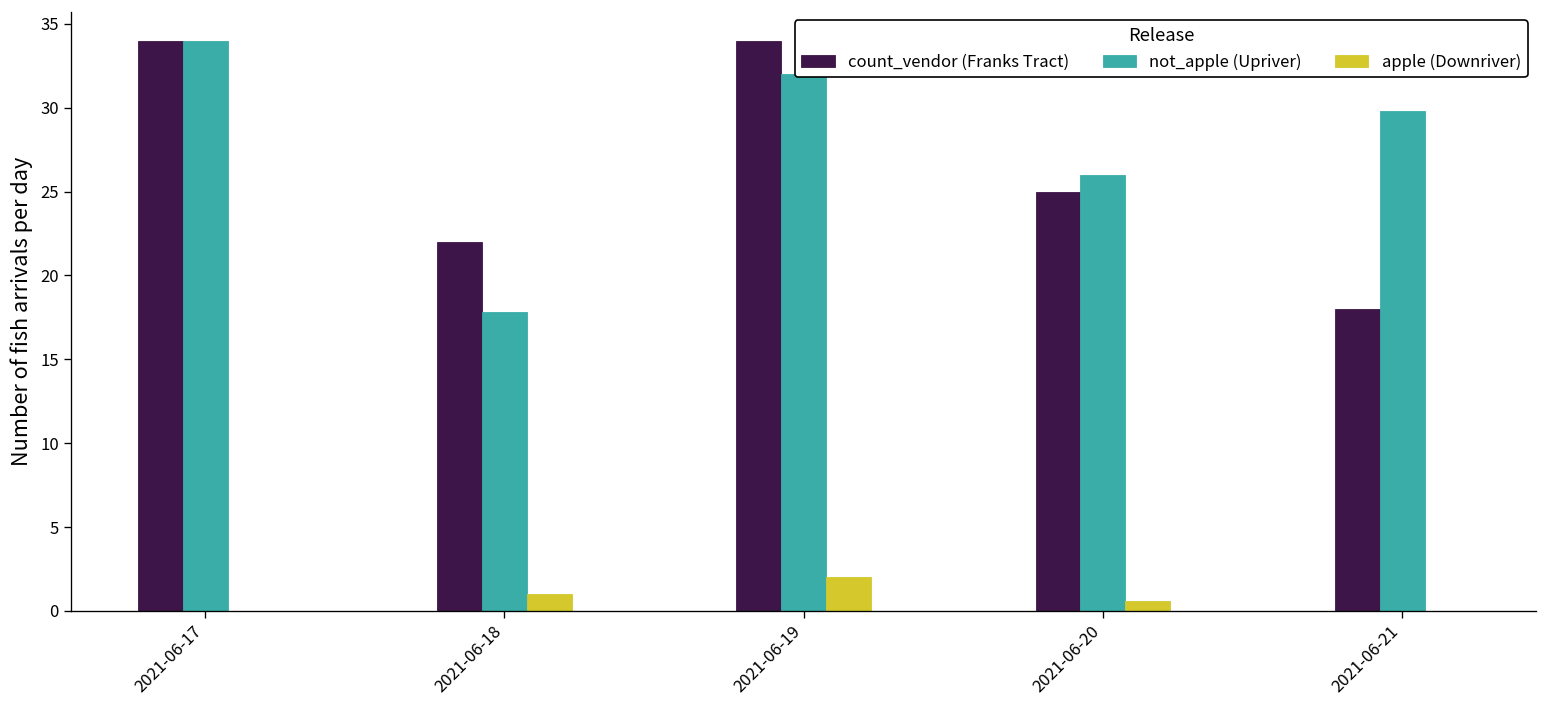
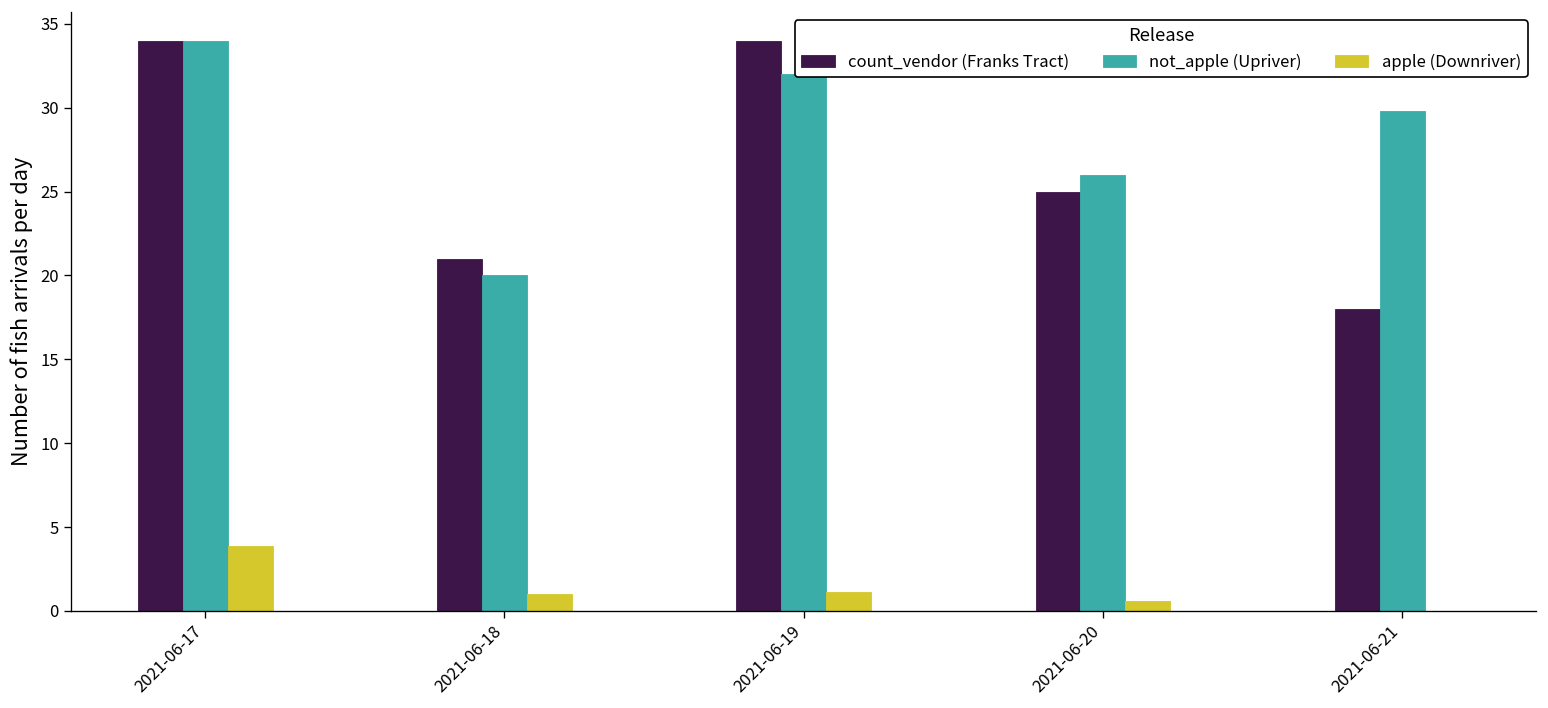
apple (Downriver), 2021-06-17: 0.0 -> 3.9
count_vendor (Franks Tract), 2021-06-18: 22 -> 21
not_apple (Upriver), 2021-06-18: 17.8 -> 20.0
apple (Downriver), 2021-06-19: 2.0 -> 1.1
